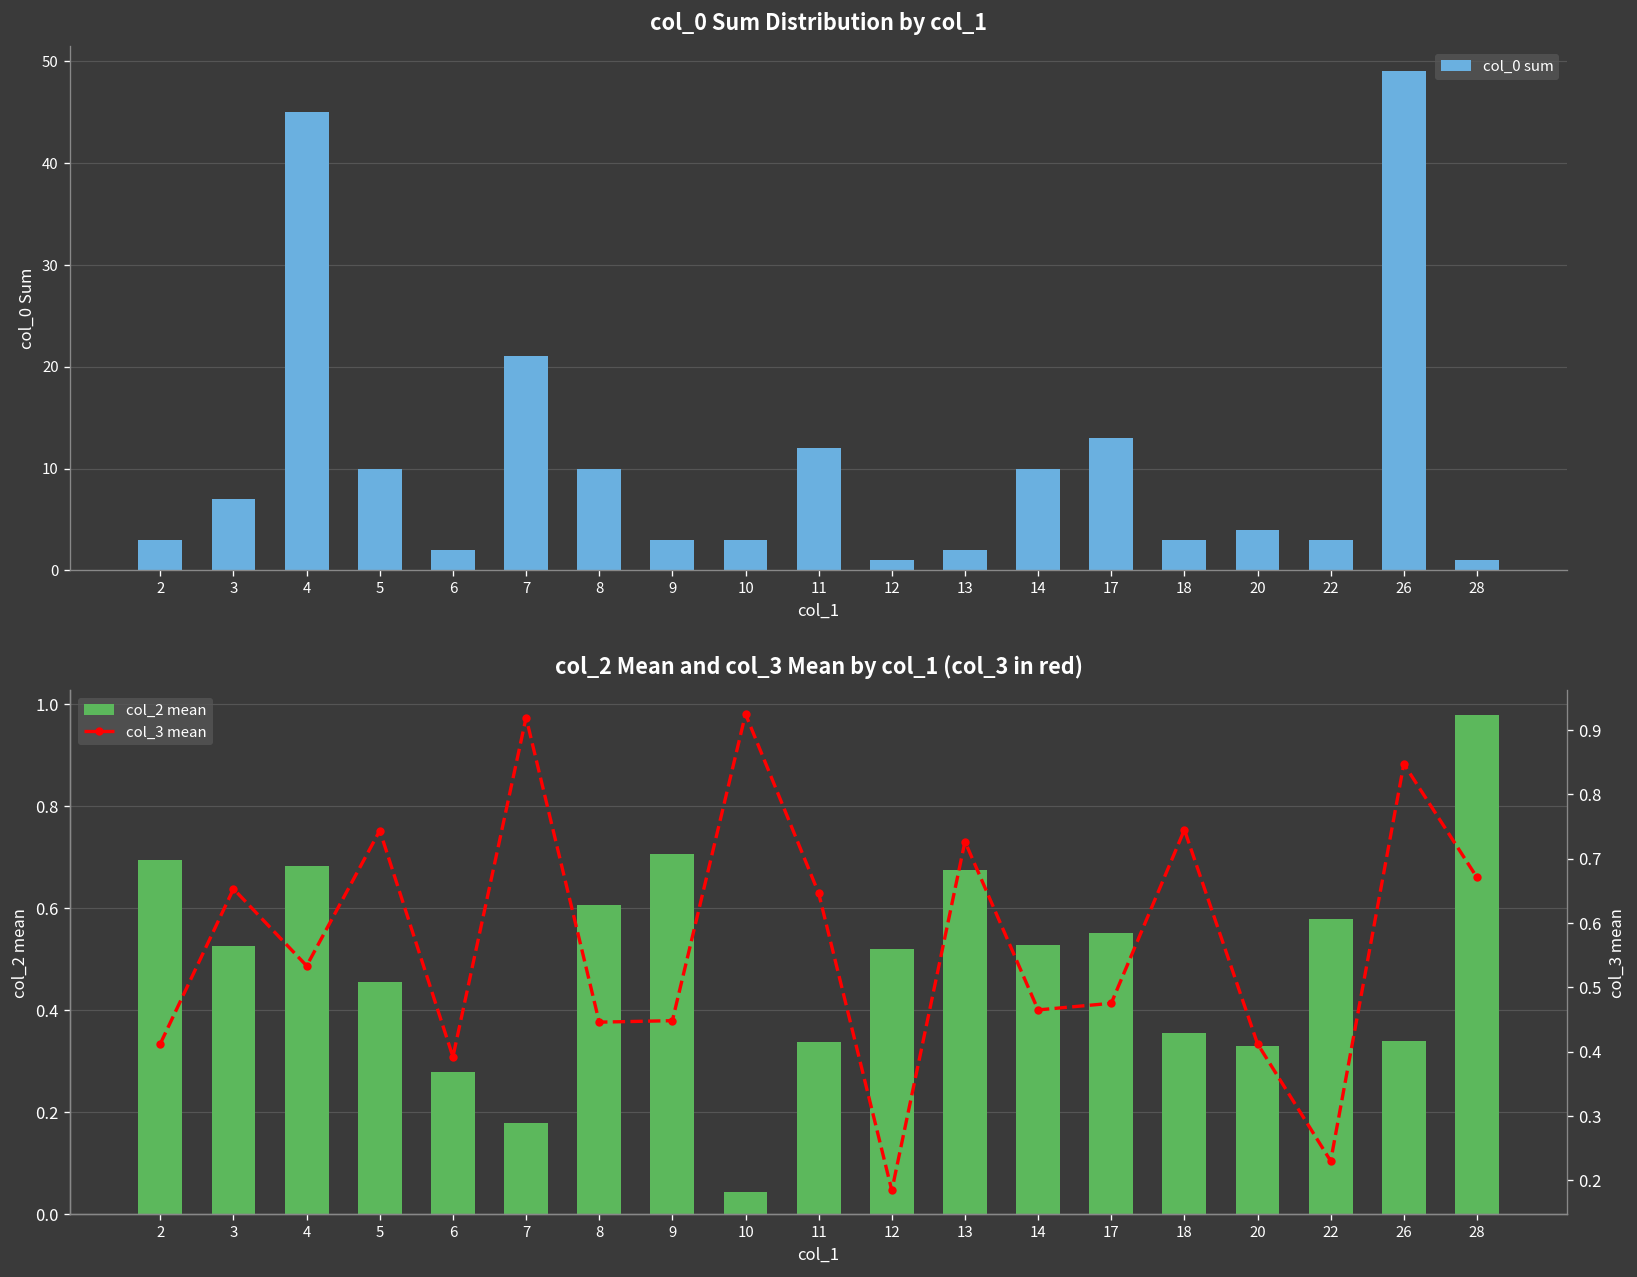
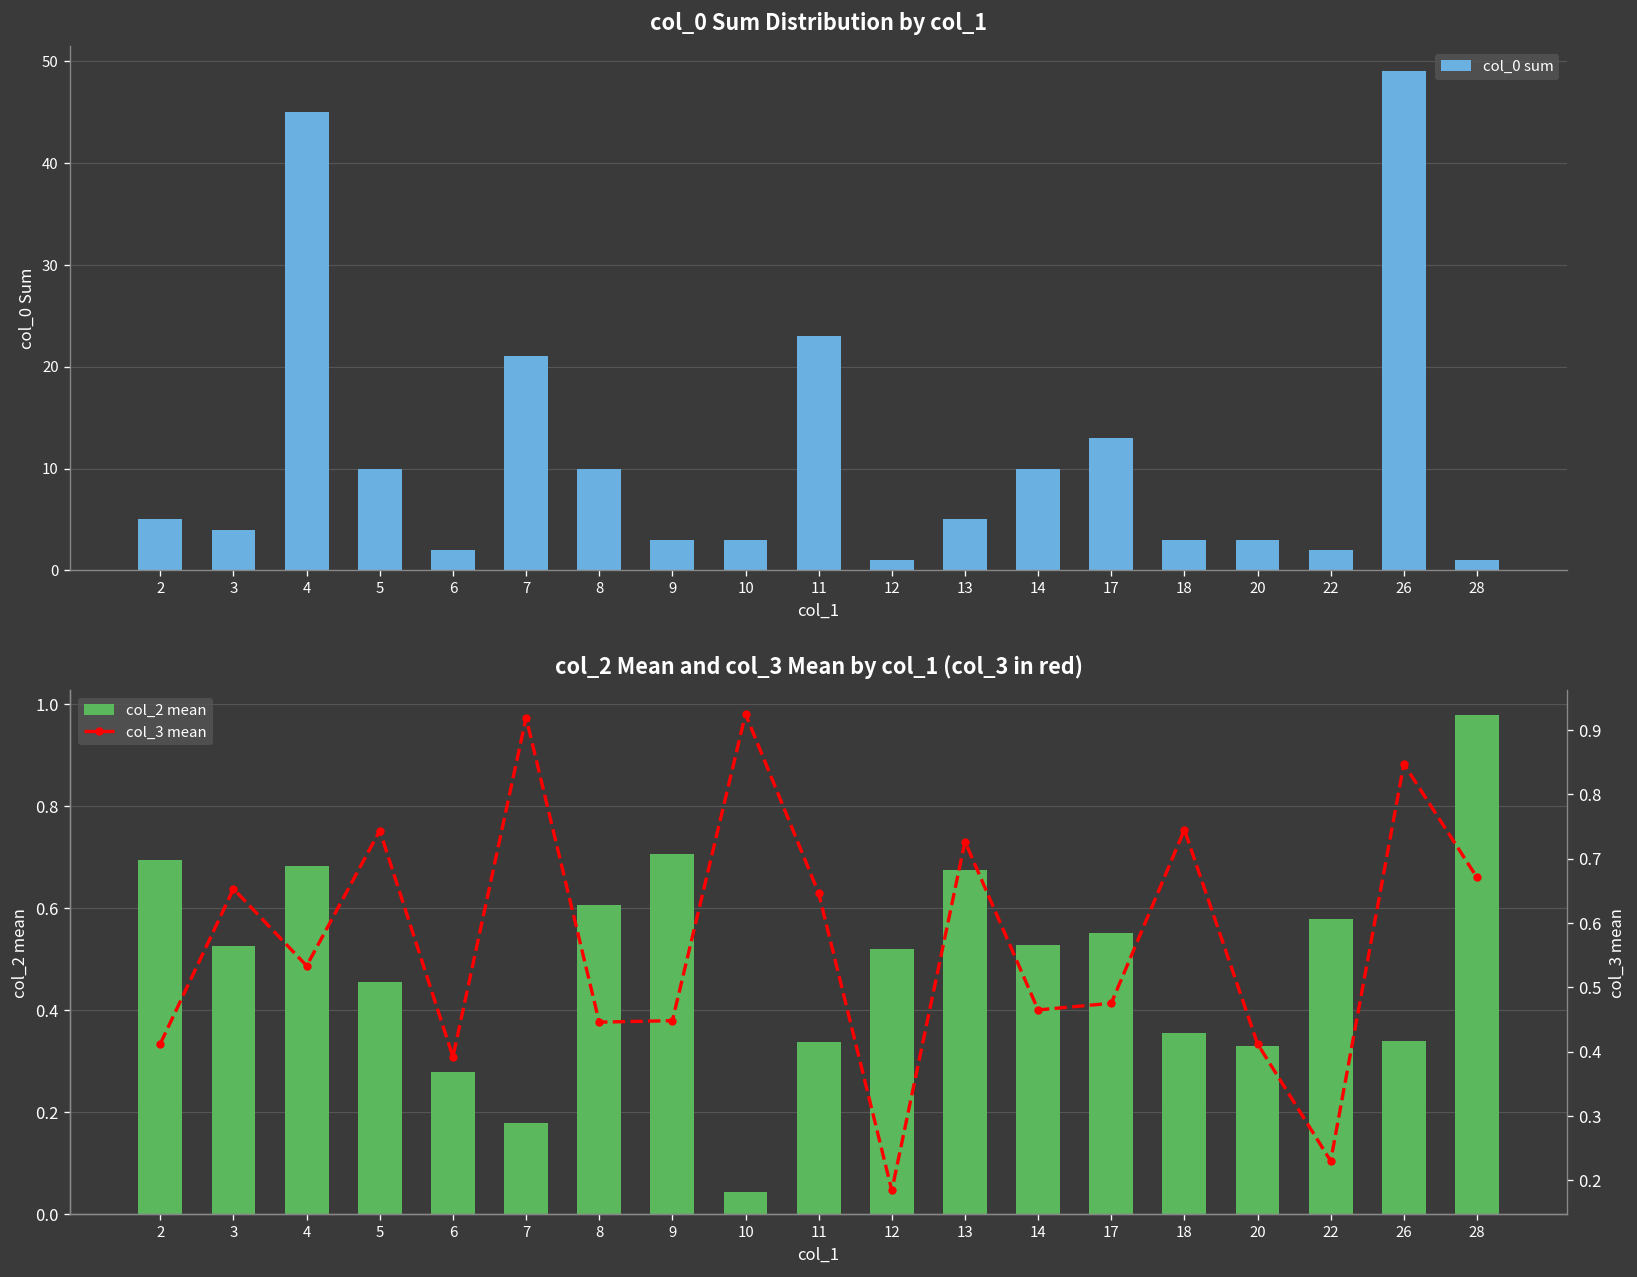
col_0 Sum Distribution by col_1, 2: 3 -> 5
col_0 Sum Distribution by col_1, 3: 7 -> 4
col_0 Sum Distribution by col_1, 11: 12 -> 23
col_0 Sum Distribution by col_1, 13: 2 -> 5
col_0 Sum Distribution by col_1, 20: 4 -> 3
col_0 Sum Distribution by col_1, 22: 3 -> 2
